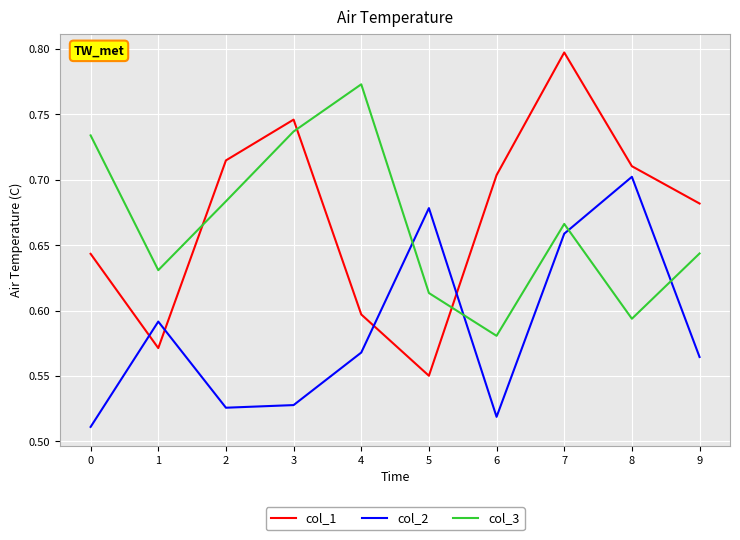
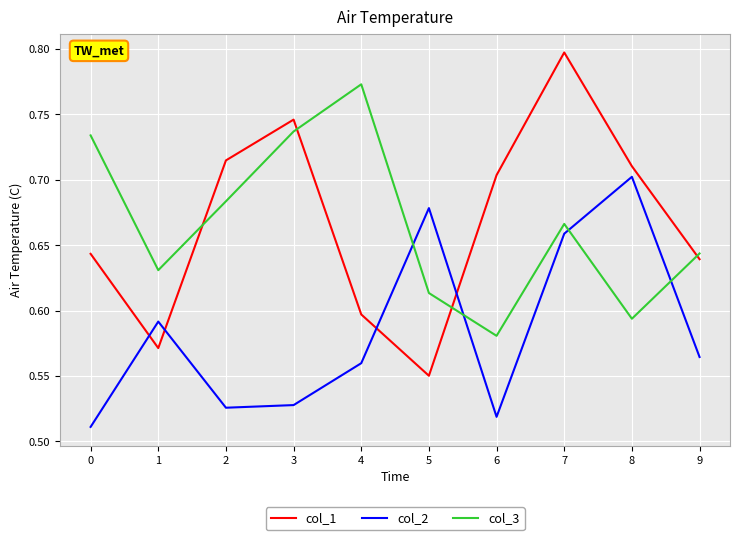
col_2, 4: 0.568 -> 0.560
col_1, 9: 0.682 -> 0.639
